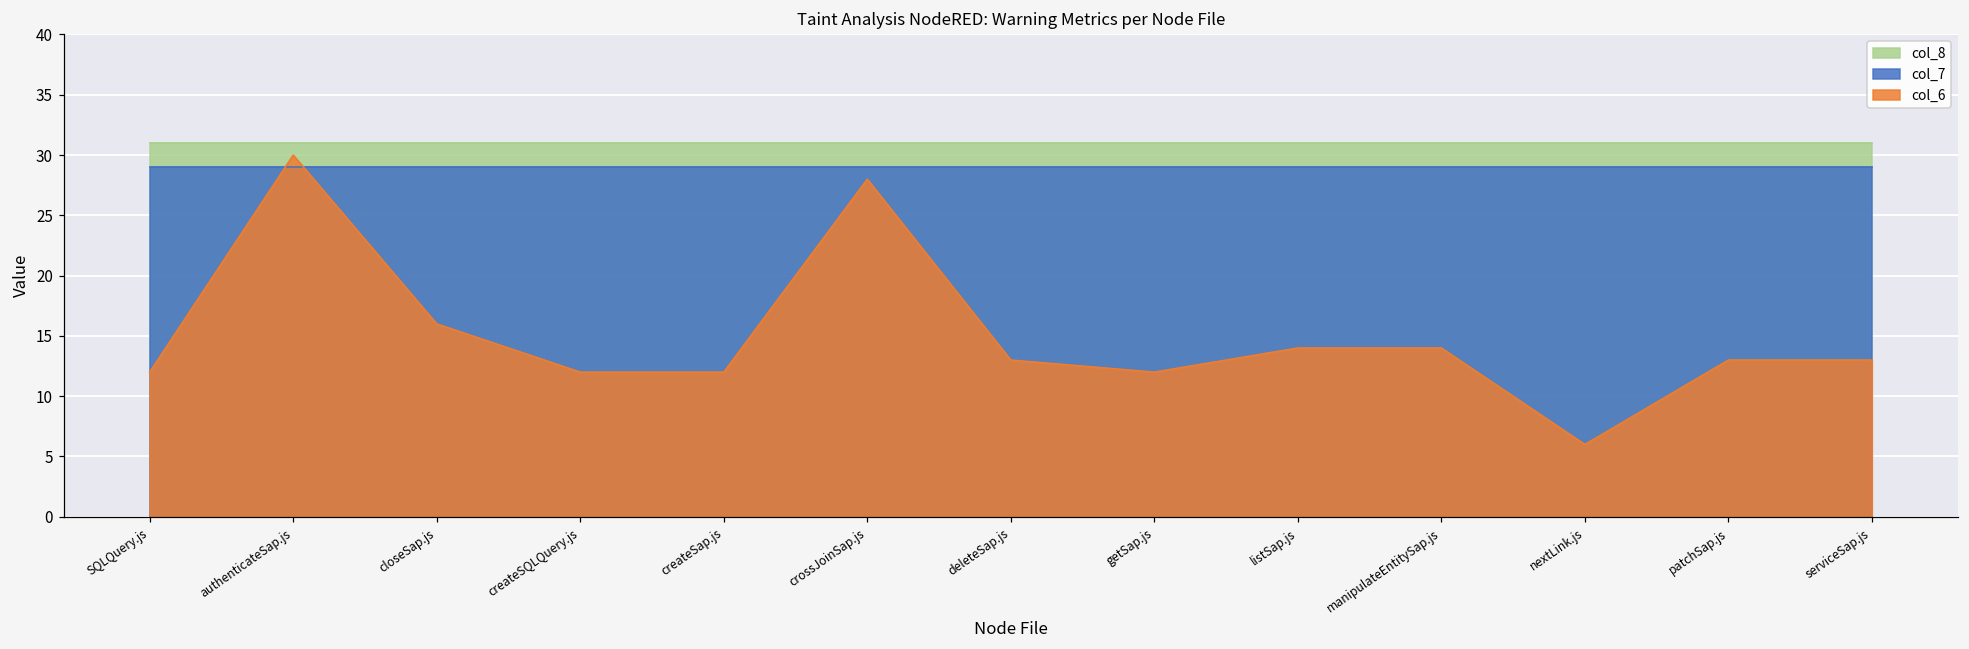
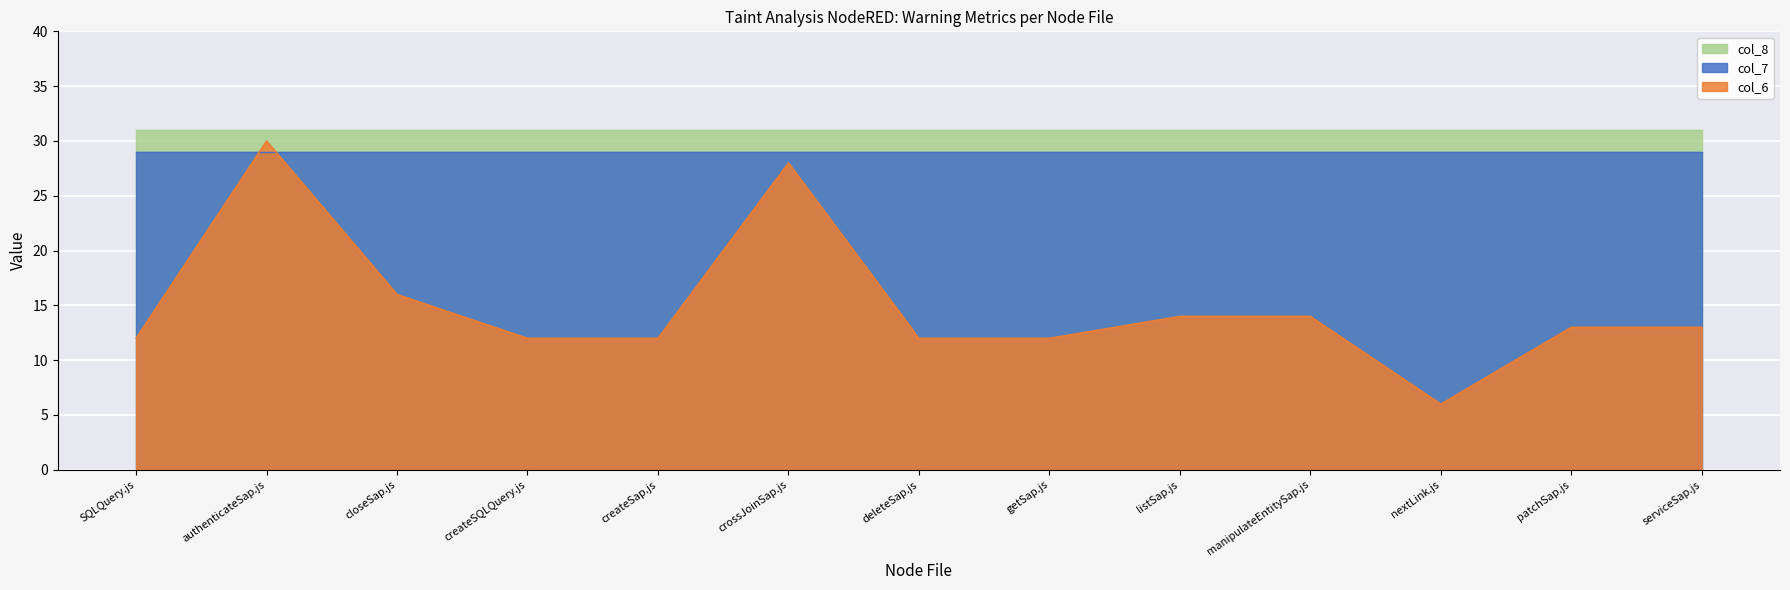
col_6, deleteSap.js: 13 -> 12
